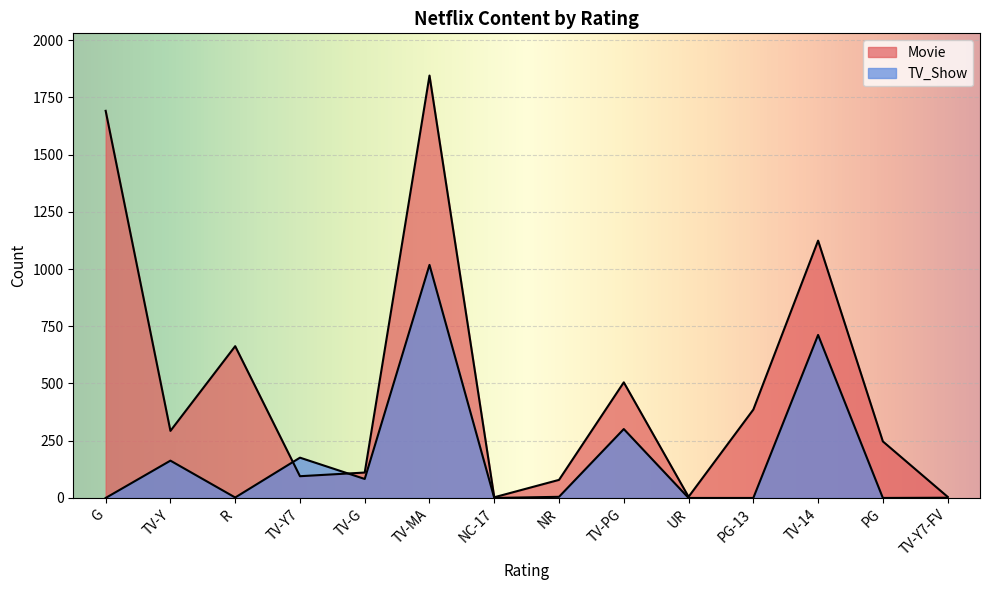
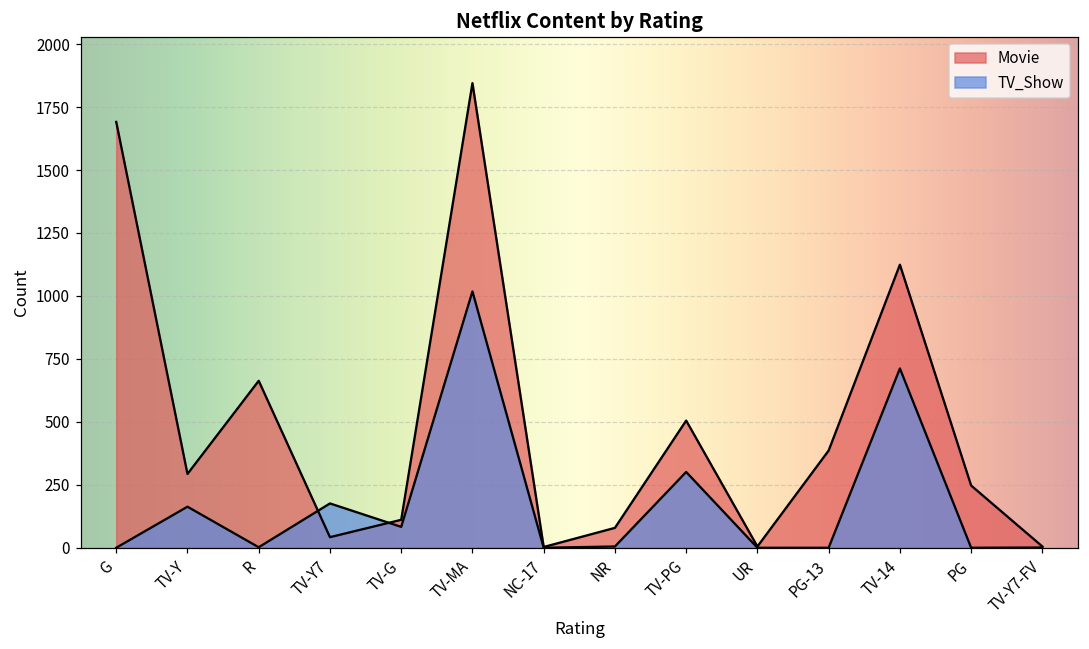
Movie, TV-Y7: 100 -> 40
